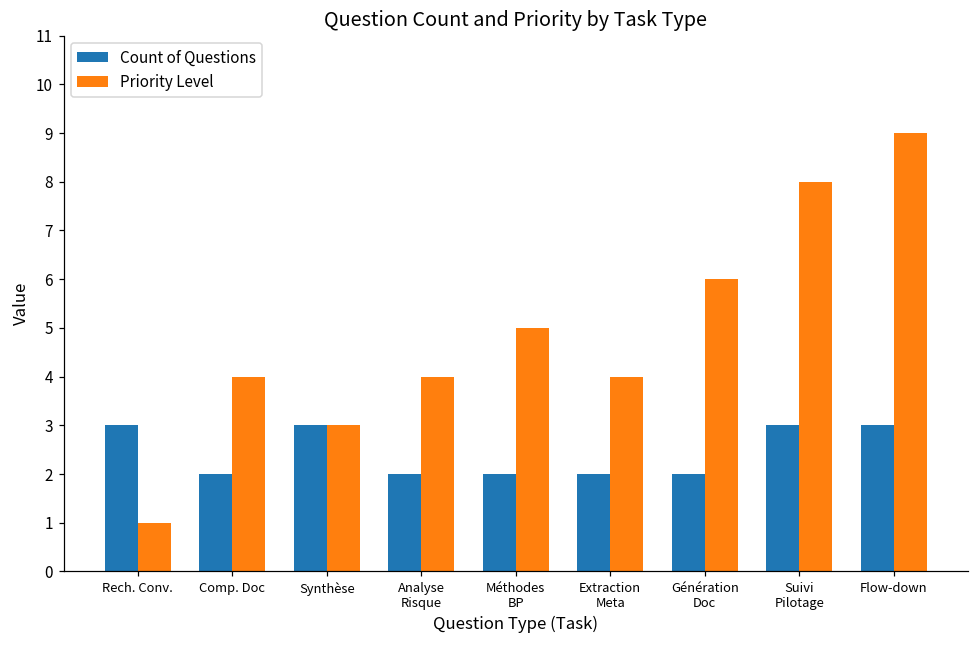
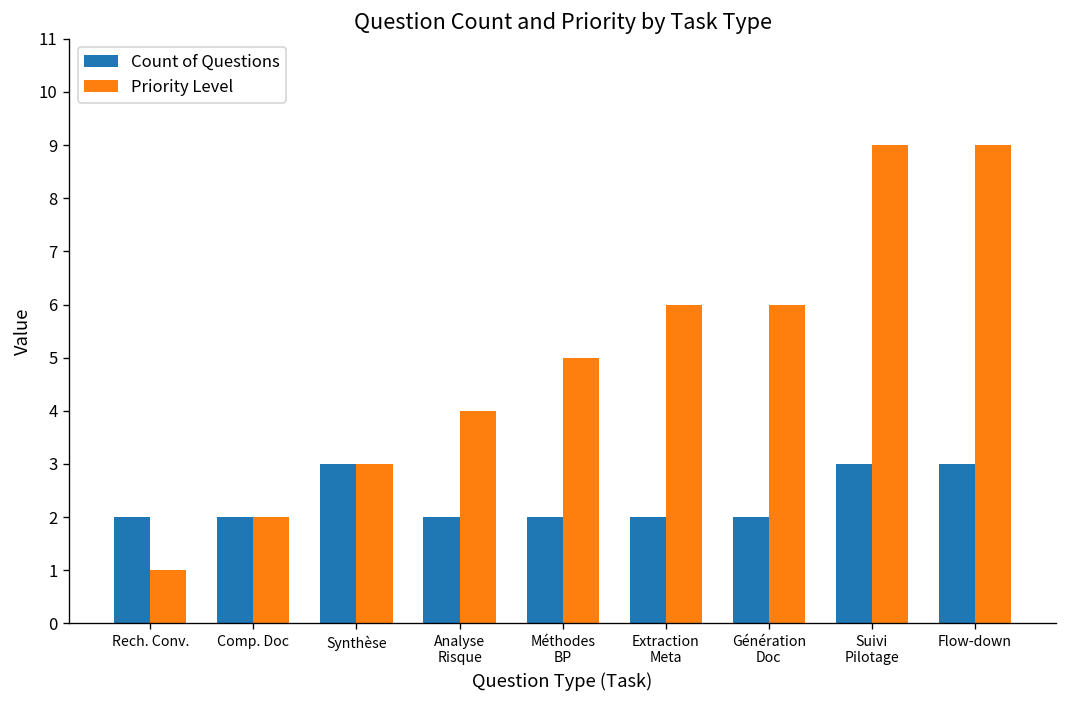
Count of Questions, Rech. Conv.: 3 -> 2
Priority Level, Comp. Doc: 4 -> 2
Priority Level, Extraction Meta: 4 -> 6
Priority Level, Suivi Pilotage: 8 -> 9
